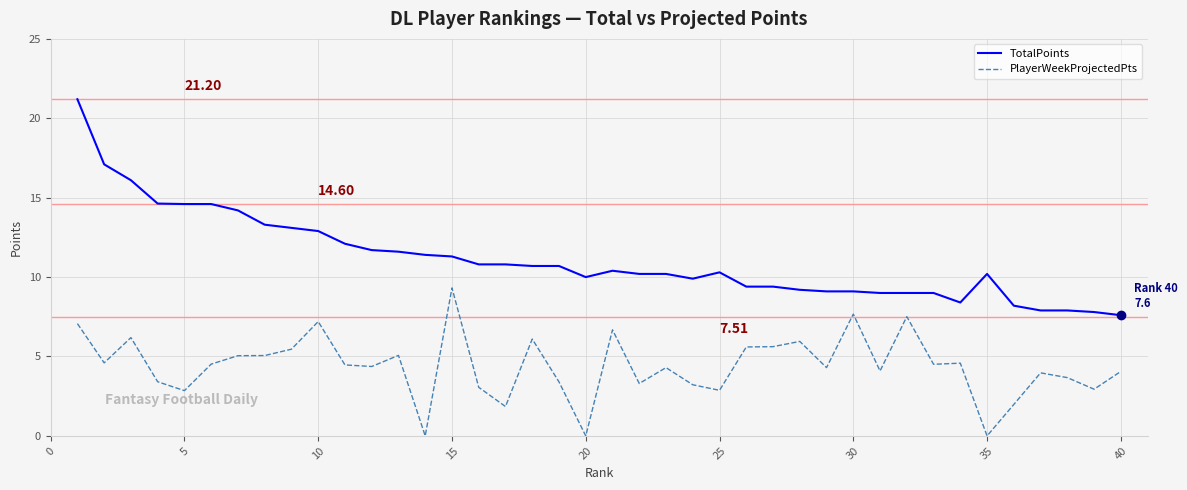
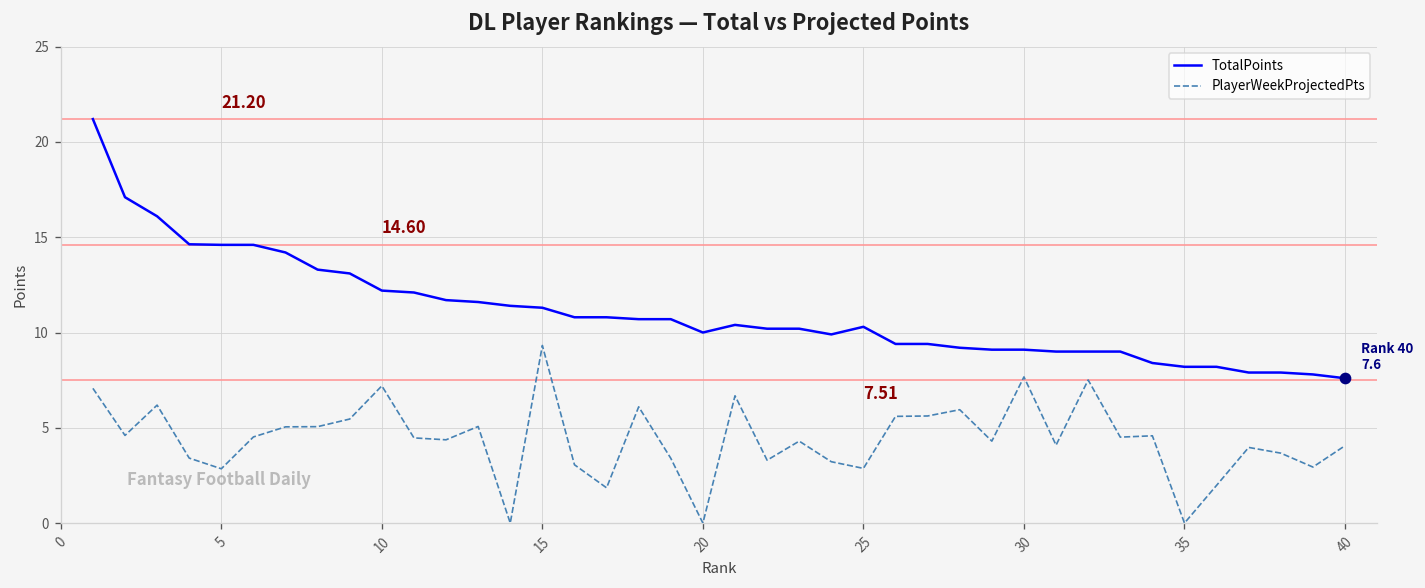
TotalPoints, 10: 12.9 -> 12.2
TotalPoints, 35: 10.2 -> 8.2
